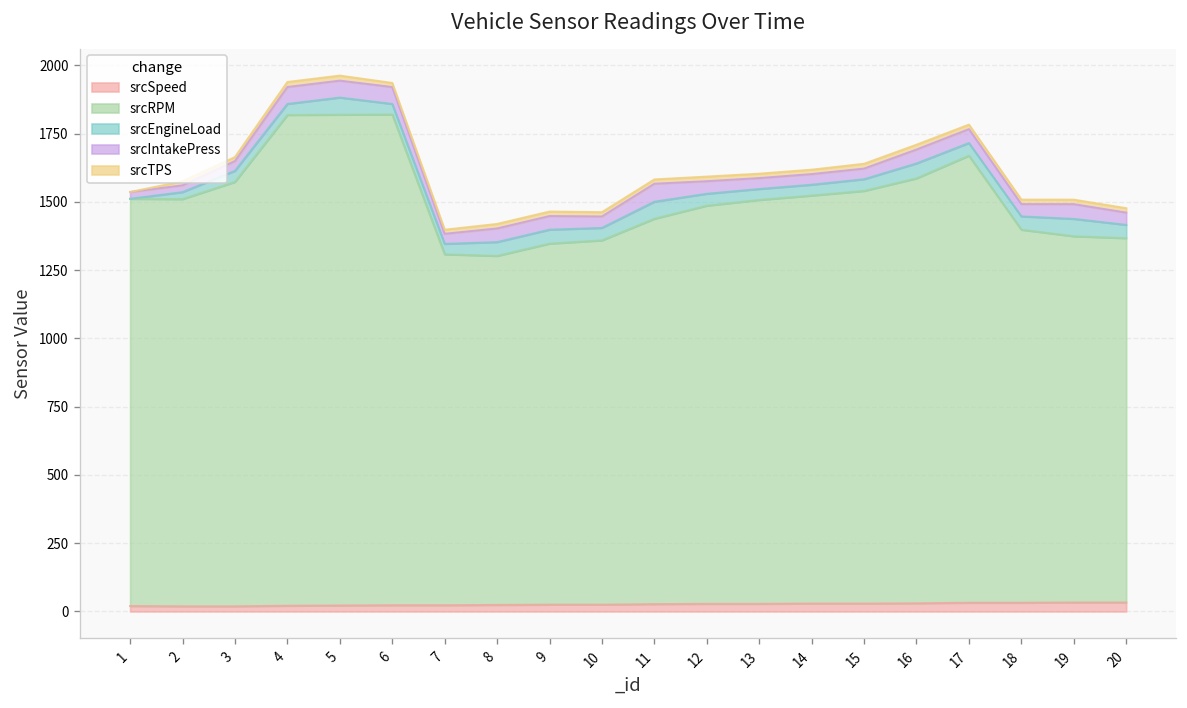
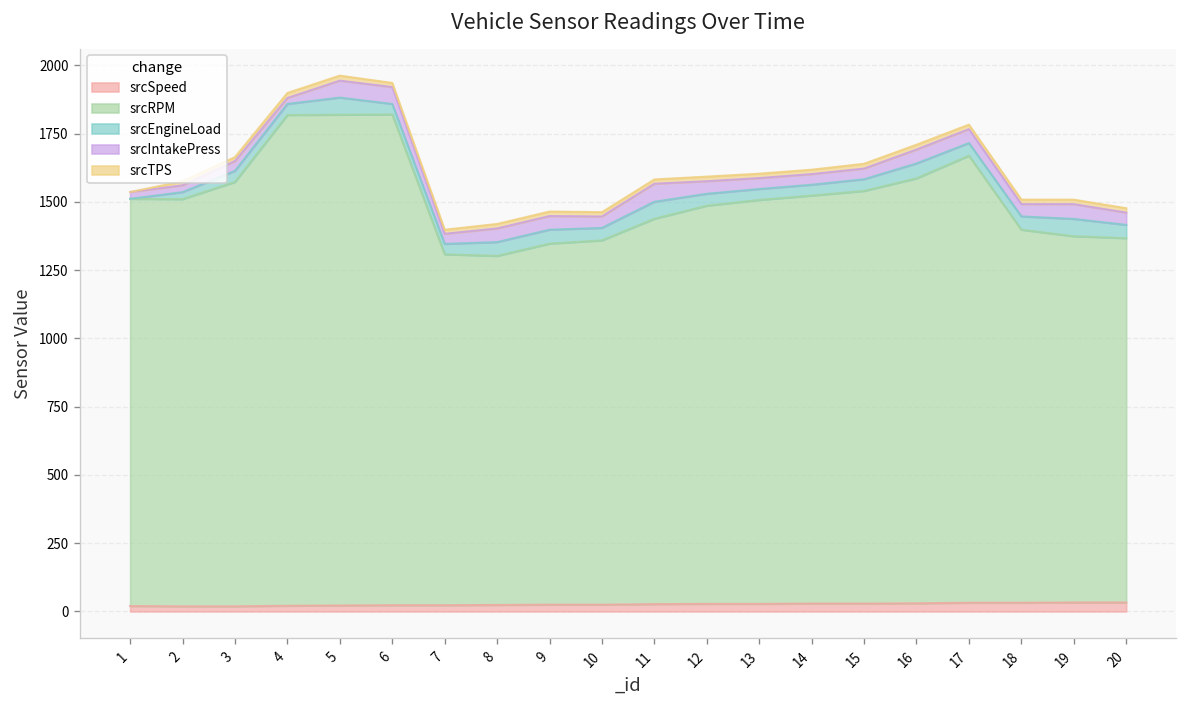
srcIntakePress, 4: 60 -> 20
